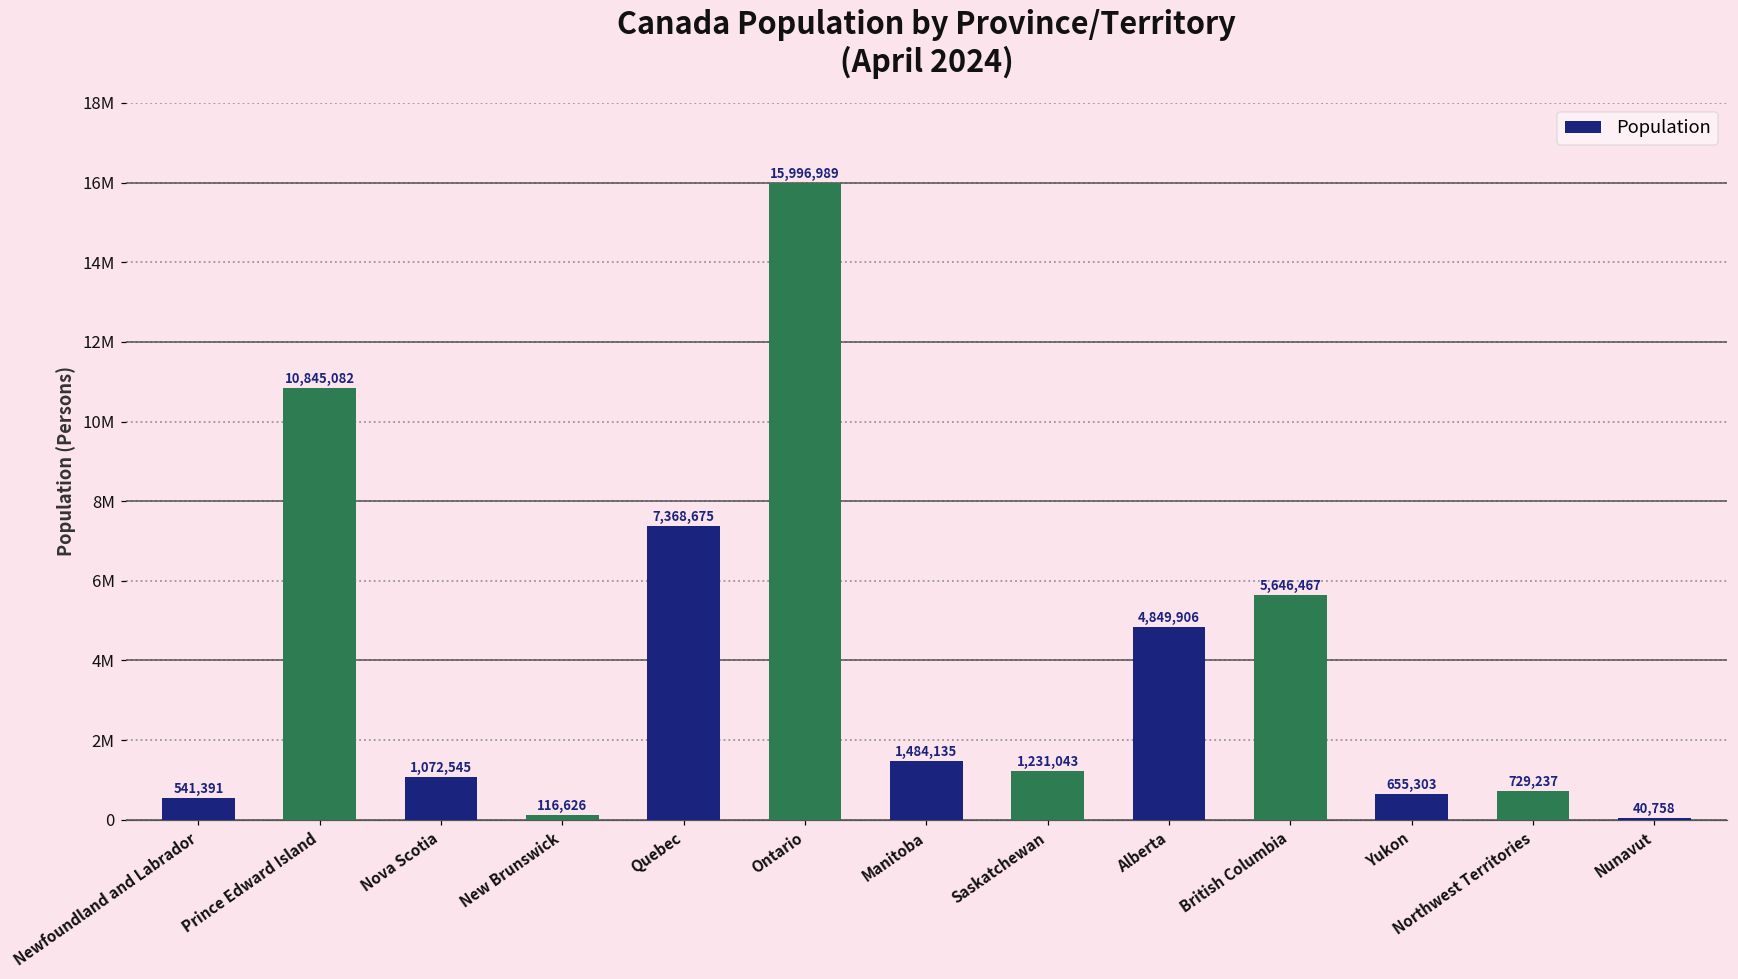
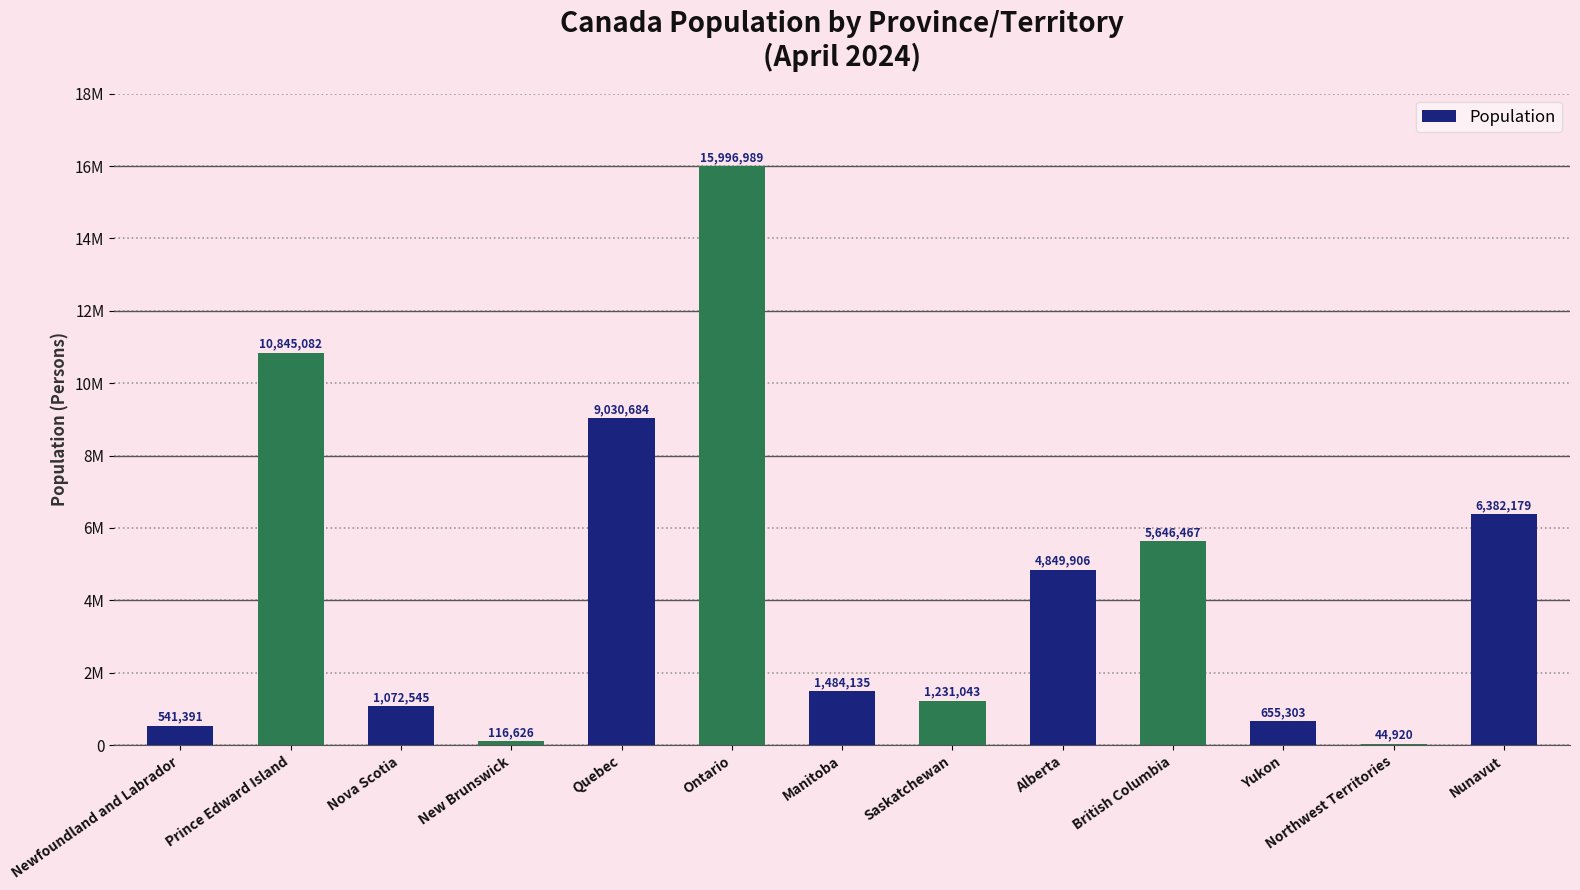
Quebec: 7,368,675 -> 9,030,684
Northwest Territories: 729,237 -> 44,920
Nunavut: 40,758 -> 6,382,179
